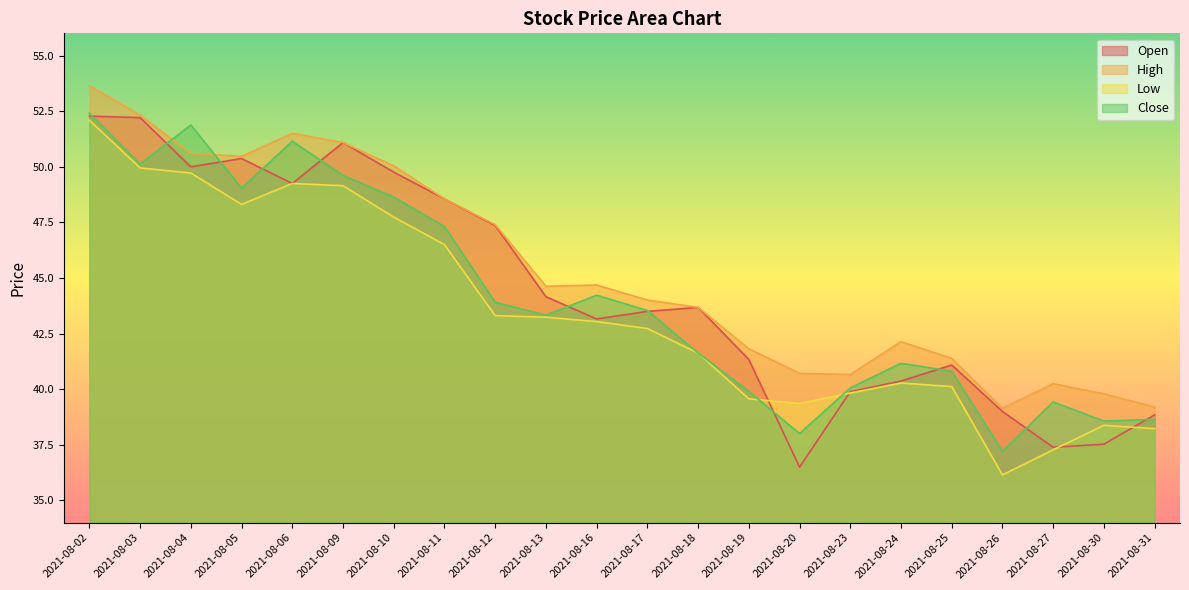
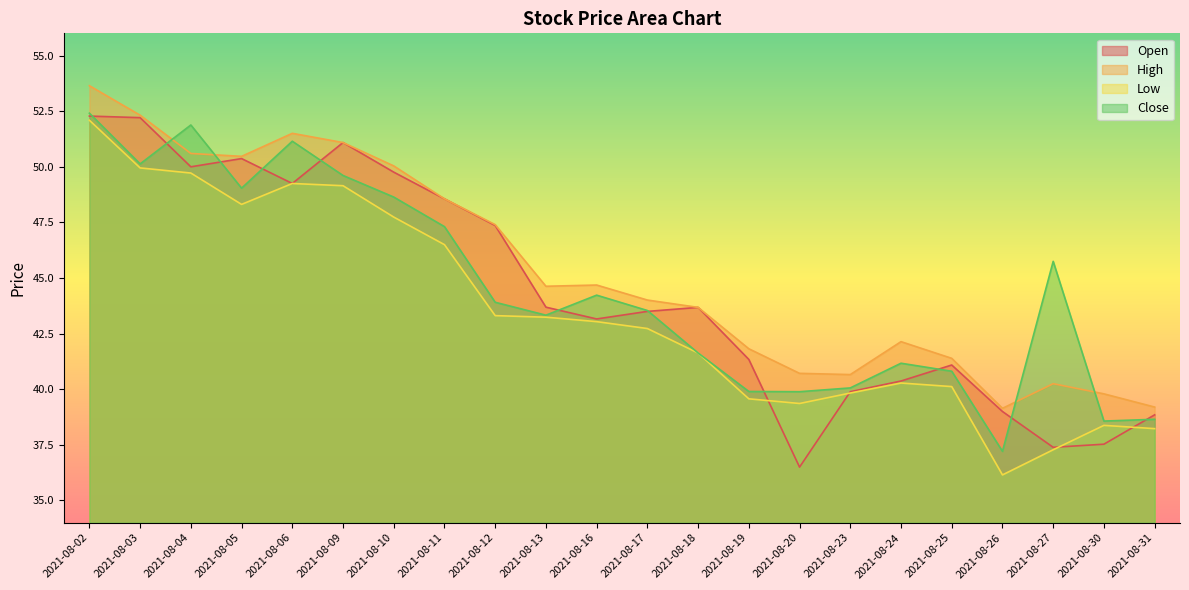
Open, 2021-08-13: 44.2 -> 43.7
Close, 2021-08-20: 38.0 -> 39.9
Close, 2021-08-27: 39.4 -> 45.8
